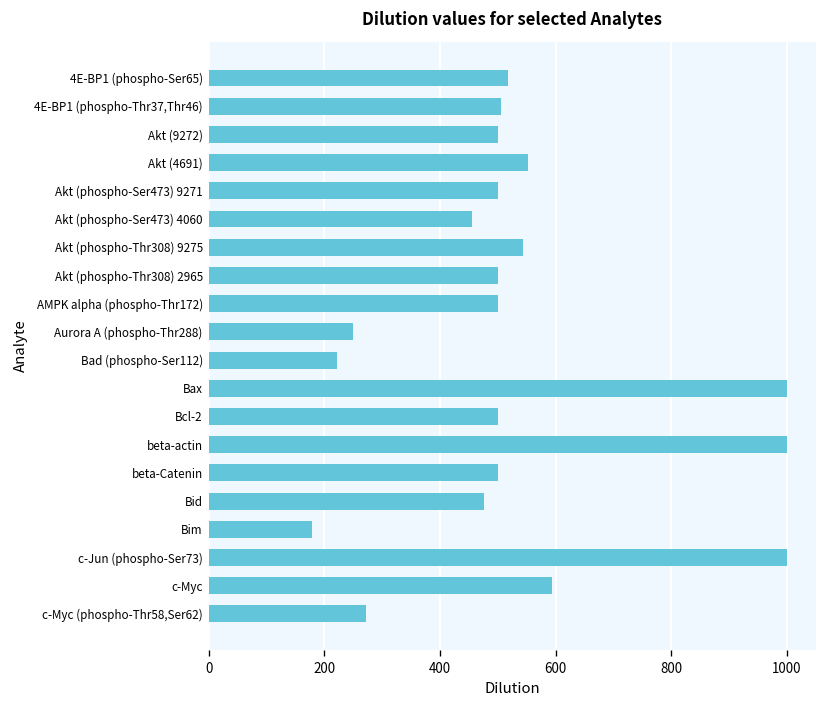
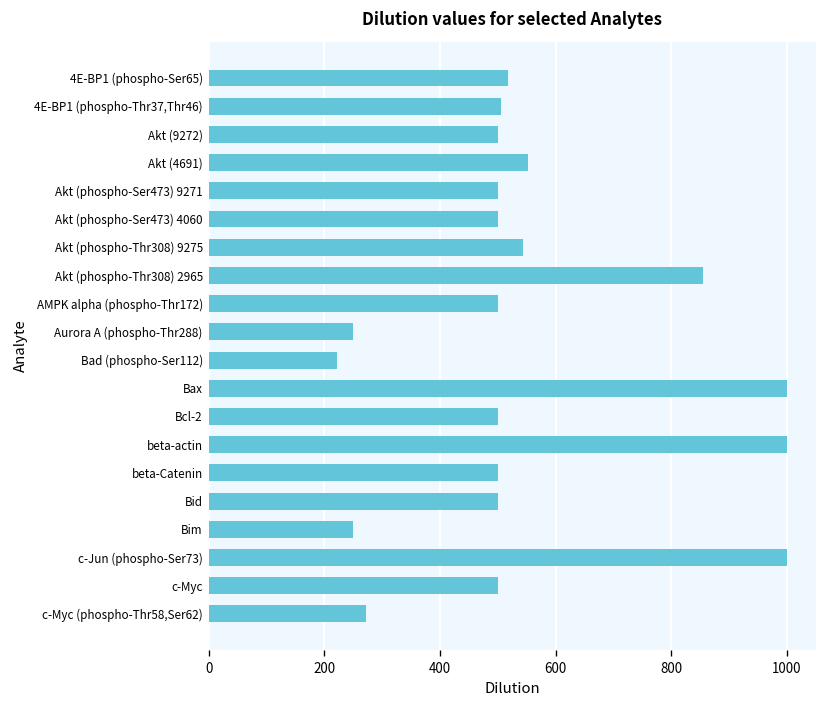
Akt (phospho-Ser473) 4060: 460 -> 500
Akt (phospho-Thr308) 2965: 500 -> 860
Bid: 480 -> 500
Bim: 180 -> 250
c-Myc: 590 -> 500
